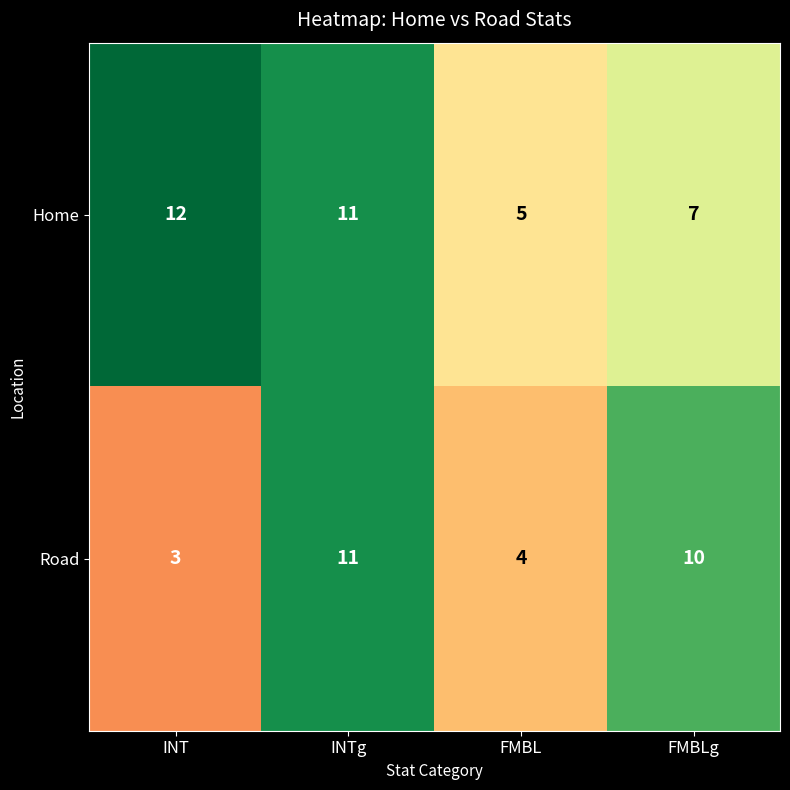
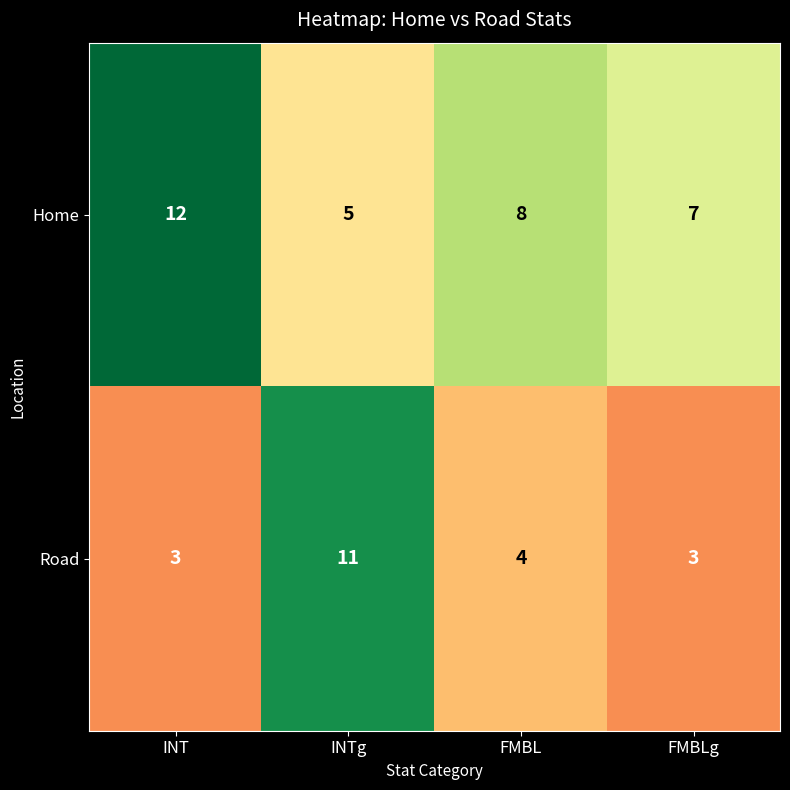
Home, INTg: 11 -> 5
Home, FMBL: 5 -> 8
Road, FMBLg: 10 -> 3
